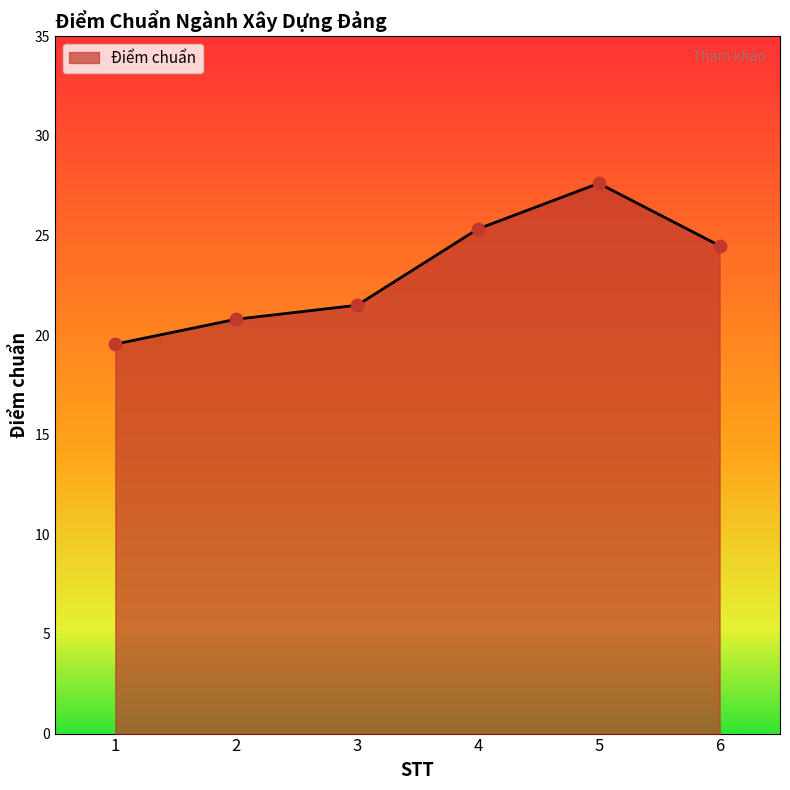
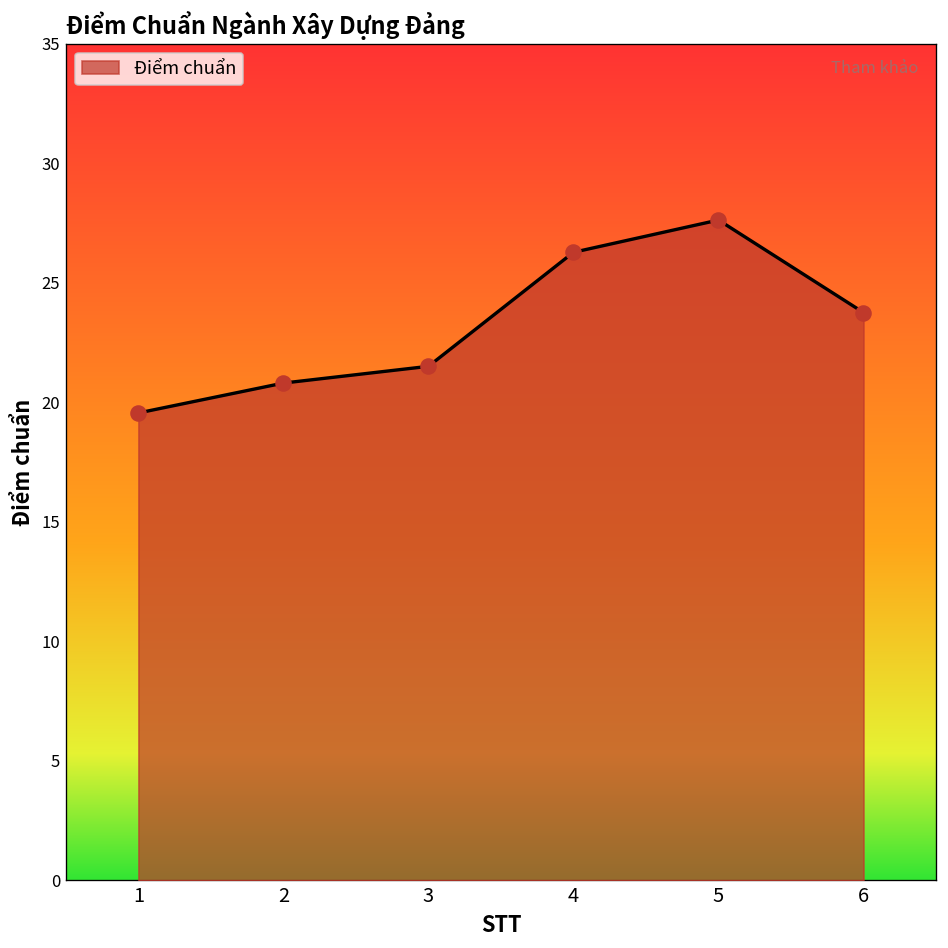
4: 25.3 -> 26.3
6: 24.5 -> 23.8
